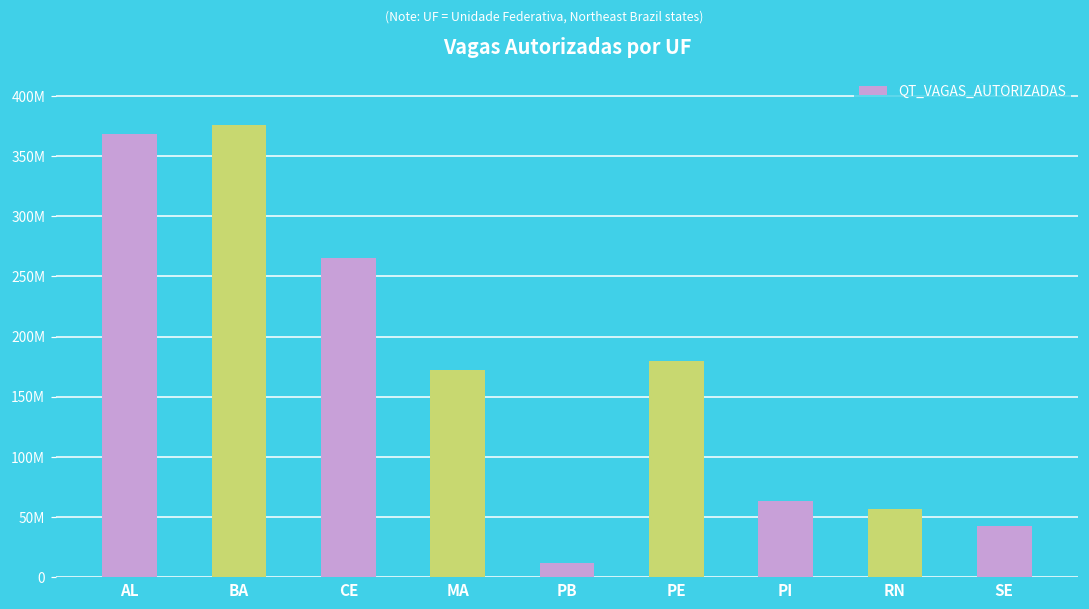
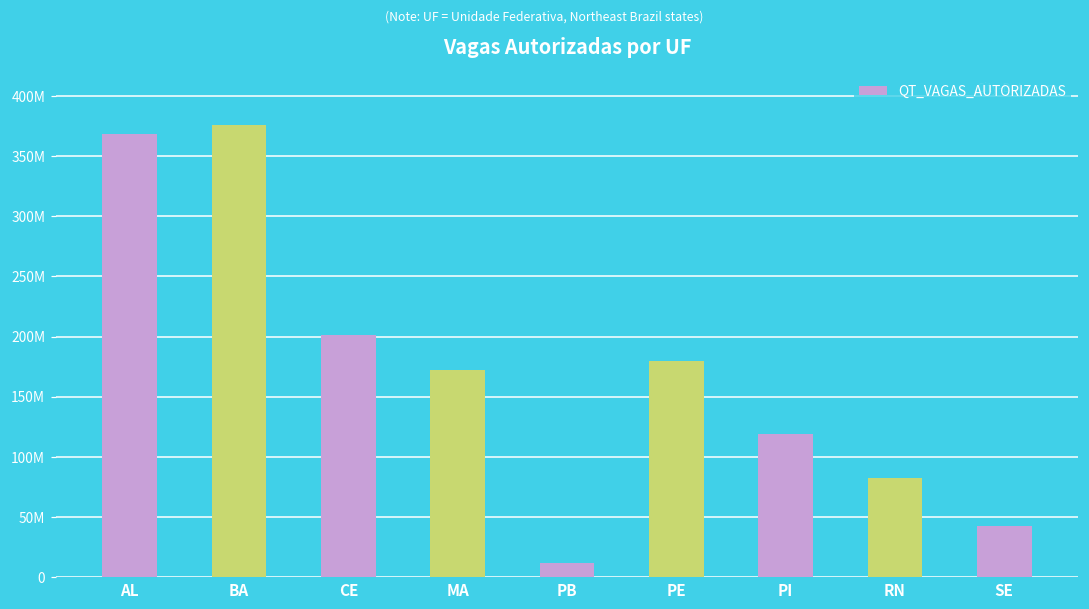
CE: 265000000 -> 202000000
PI: 63000000 -> 119000000
RN: 57000000 -> 83000000
